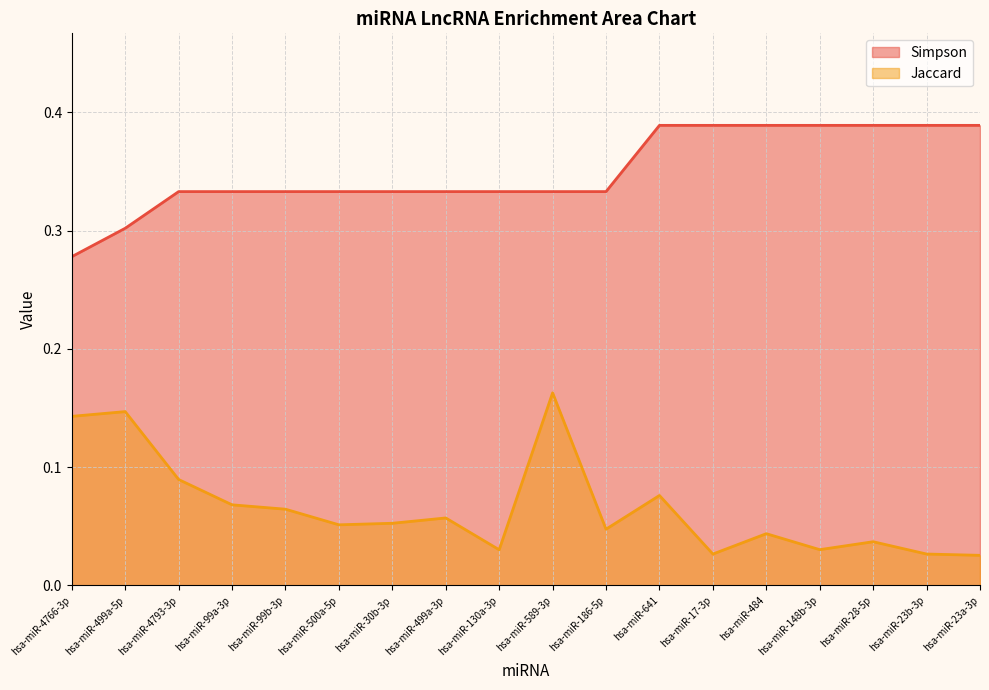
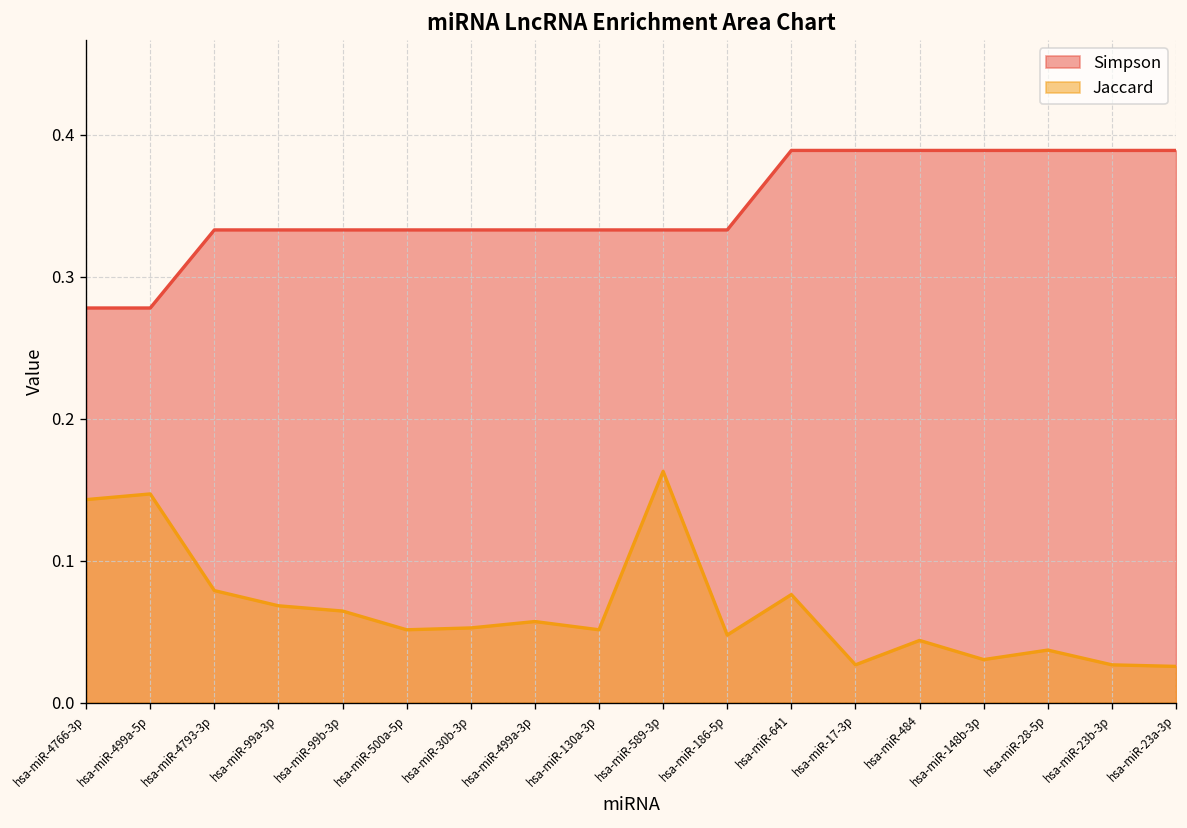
Simpson, hsa-miR-499a-5p: 0.302 -> 0.278
Jaccard, hsa-miR-4793-3p: 0.090 -> 0.079
Jaccard, hsa-miR-130a-3p: 0.030 -> 0.051
